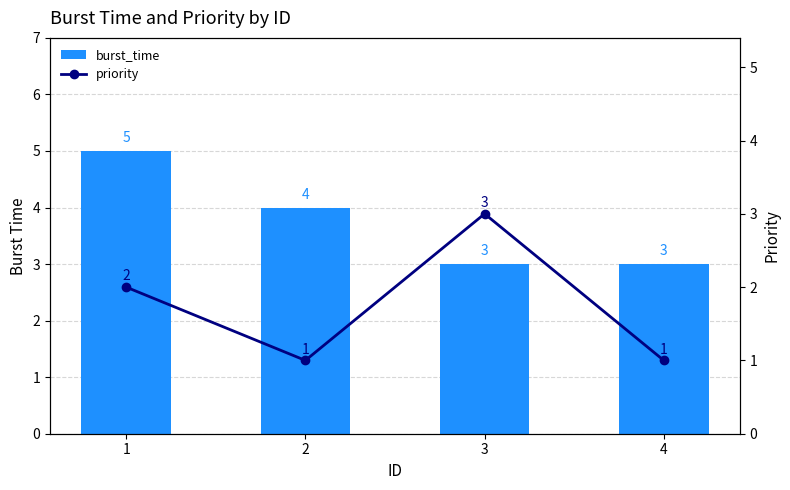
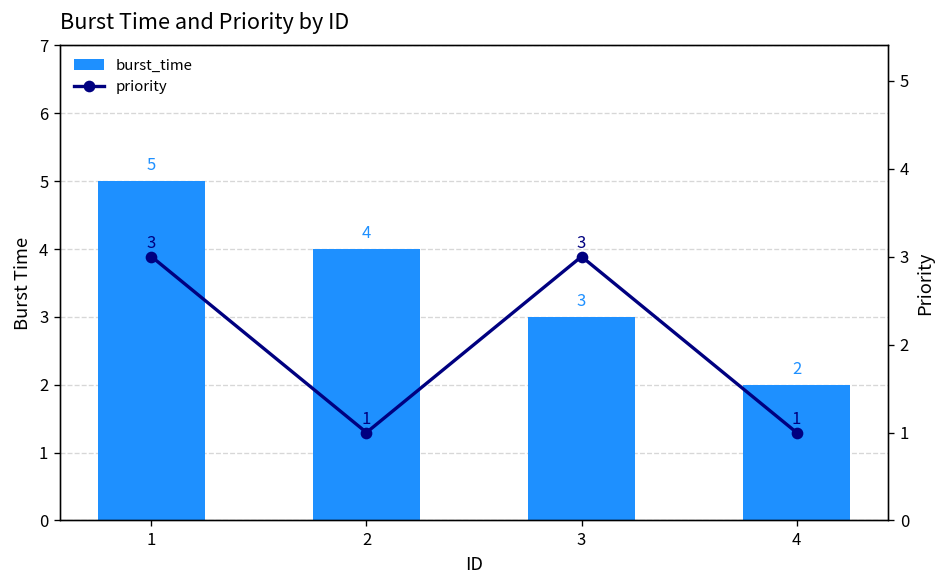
burst_time, 4: 3 -> 2
priority, 1: 2 -> 3
